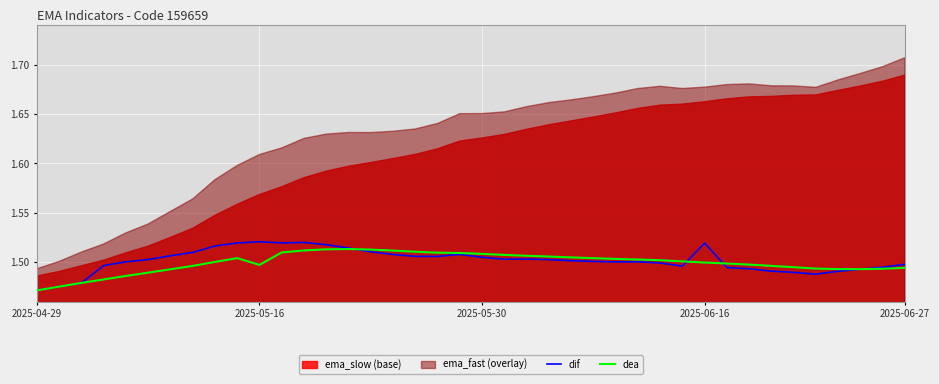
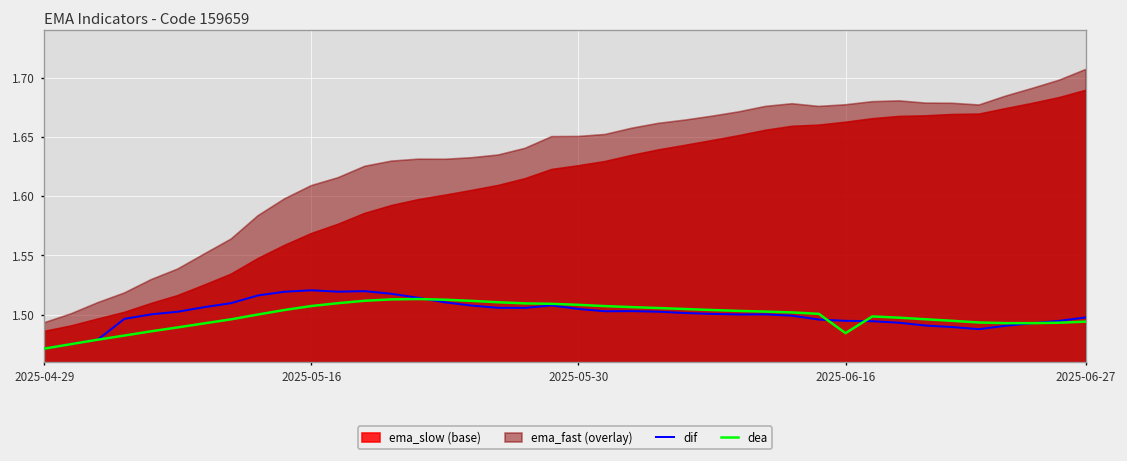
dea, 2025-05-16: 1.50 -> 1.51
dif, 2025-06-16: 1.52 -> 1.49
dea, 2025-06-16: 1.50 -> 1.48
